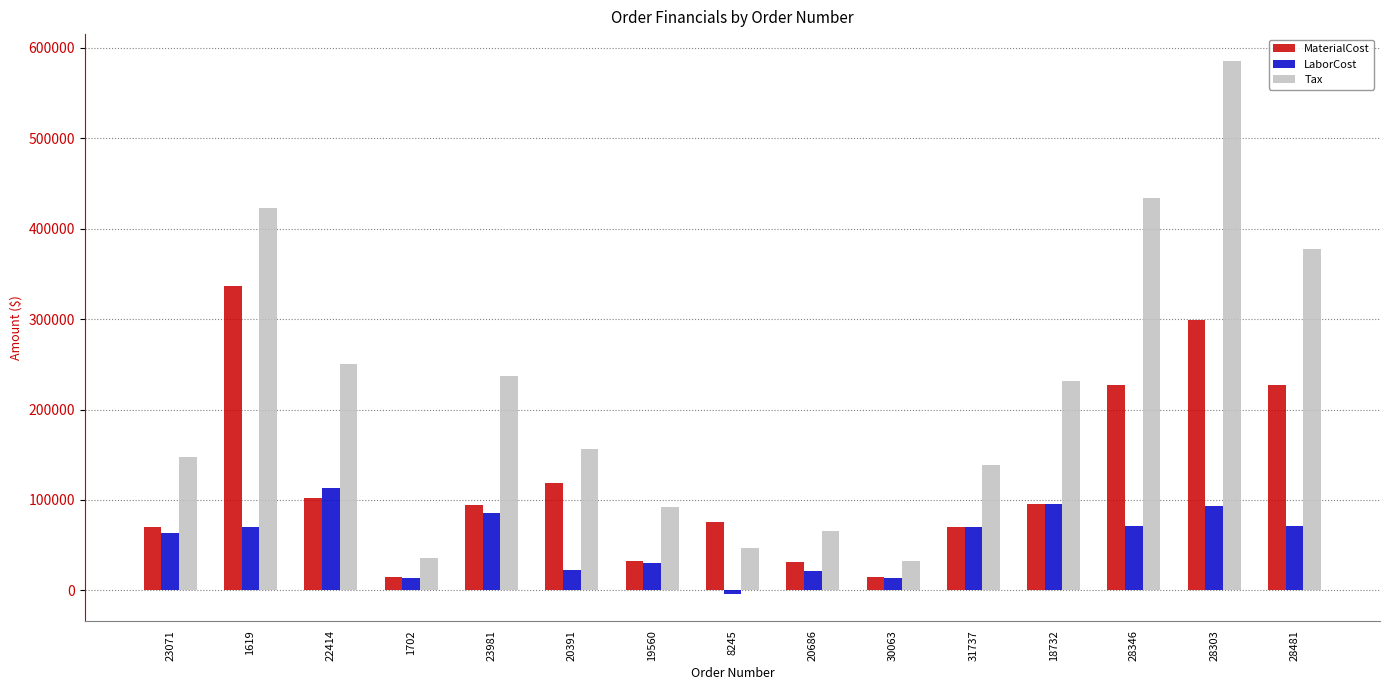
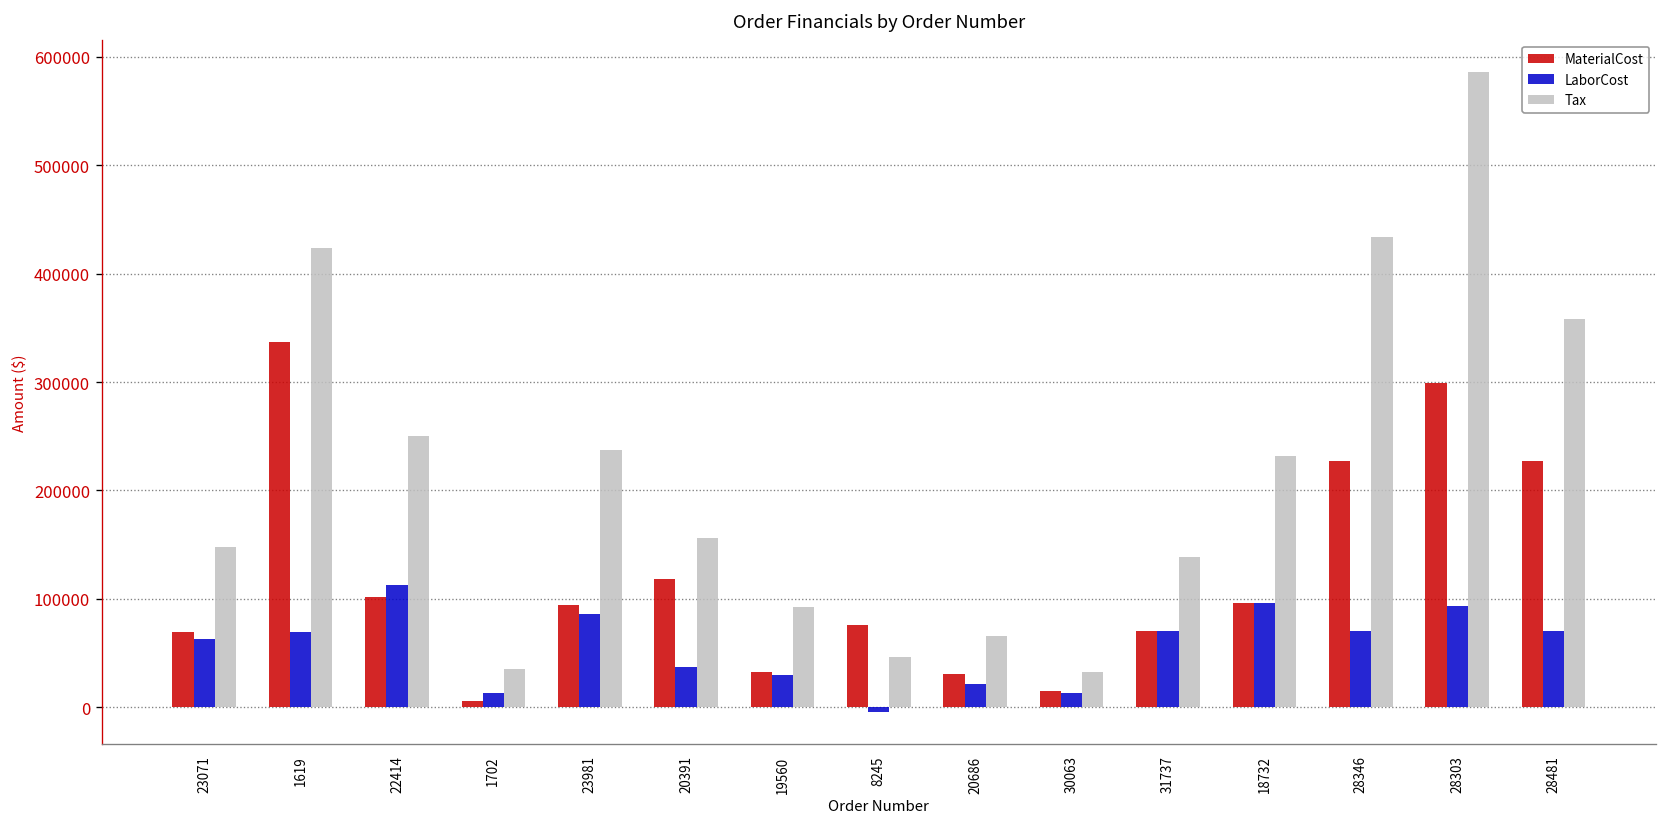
MaterialCost, 1702: 15000 -> 6000
LaborCost, 20391: 20000 -> 40000
Tax, 28481: 380000 -> 360000
